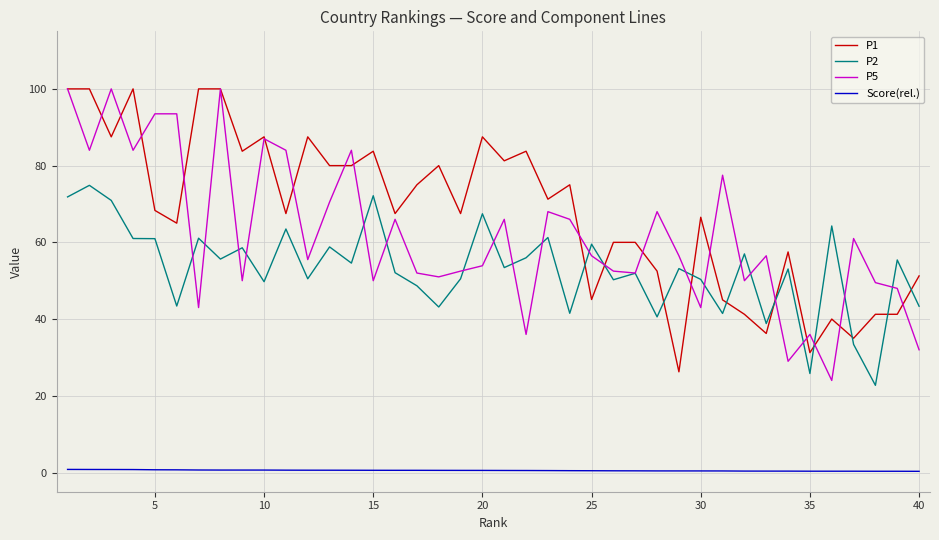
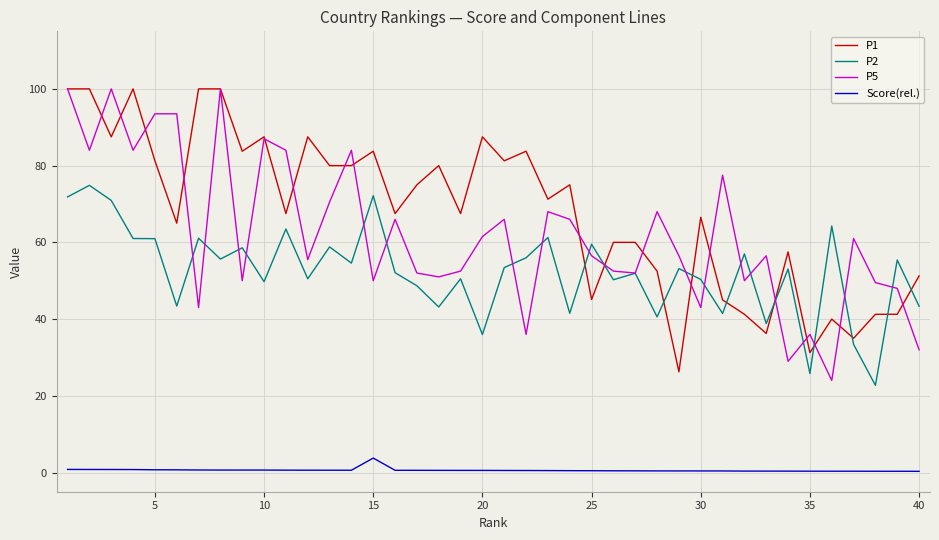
P1, 5: 68 -> 81
Score(rel.), 15: 1 -> 4
P2, 20: 67 -> 36
P5, 20: 54 -> 62
